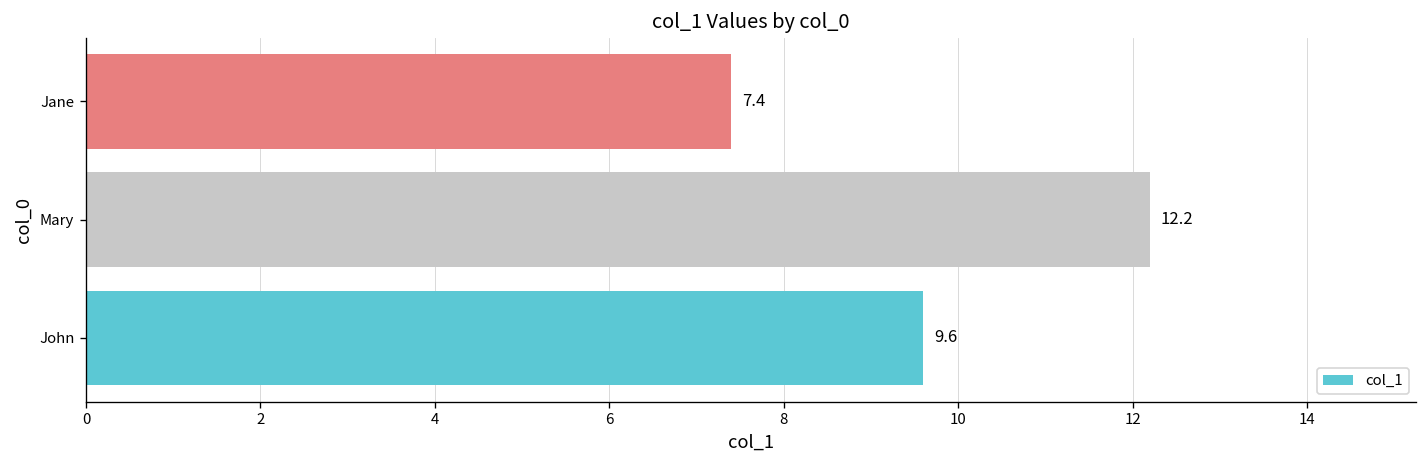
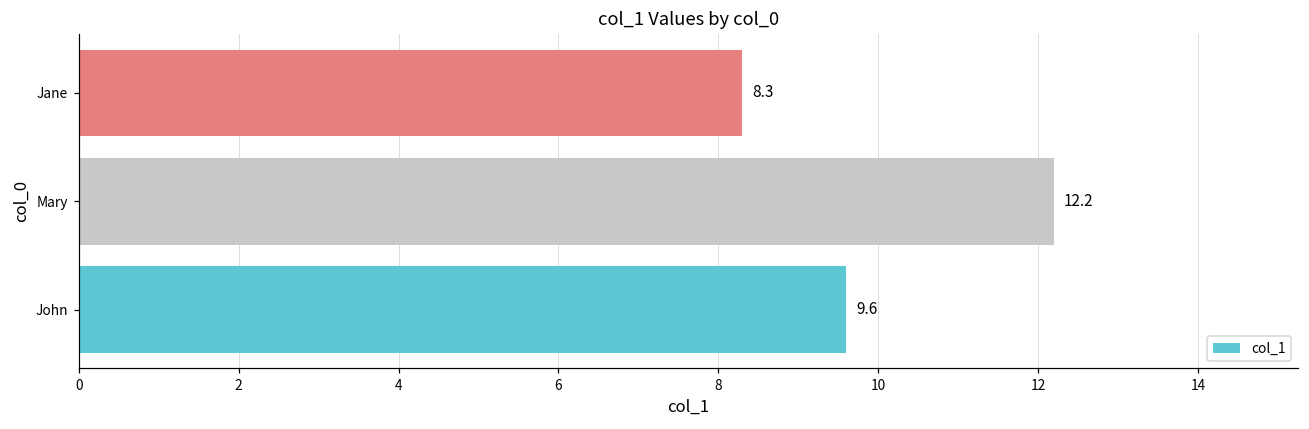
Jane: 7.4 -> 8.3
